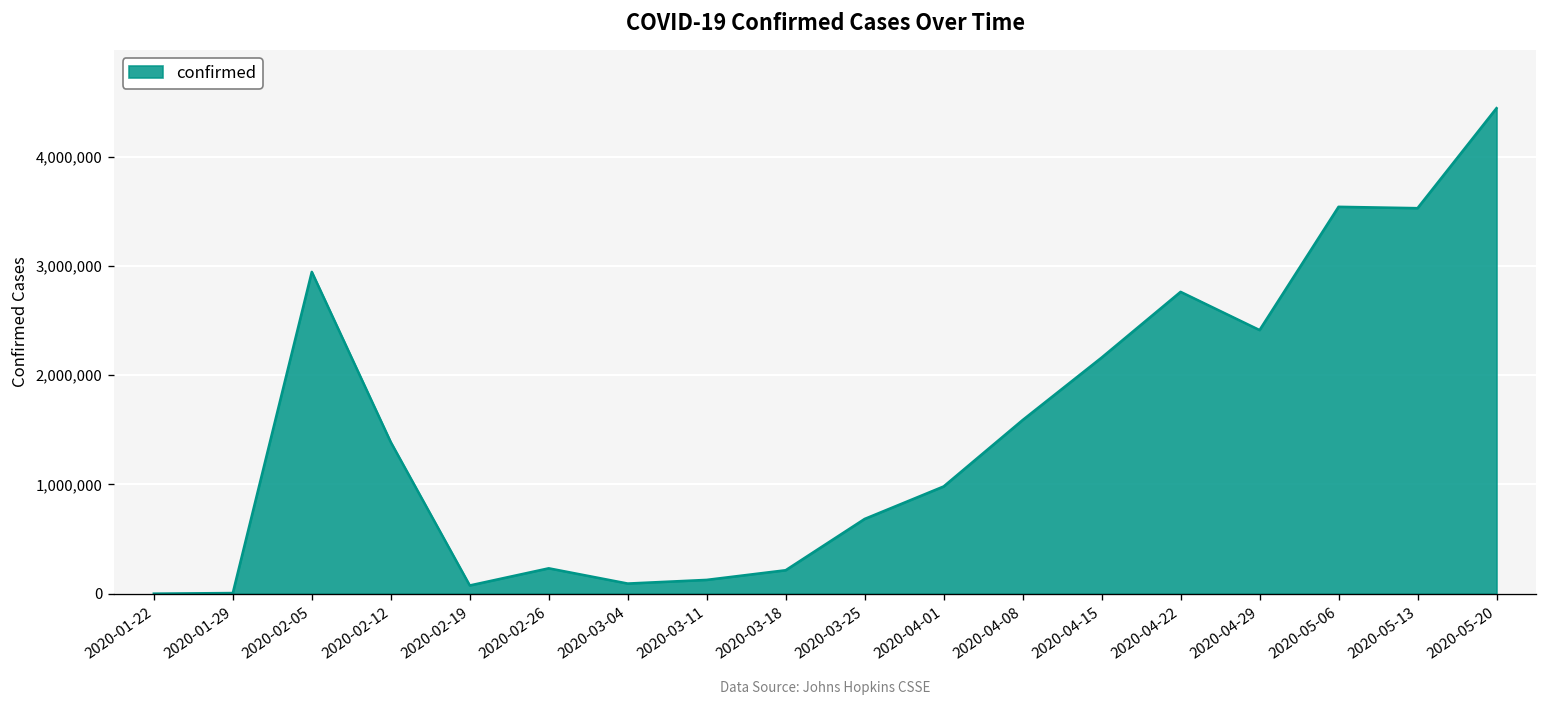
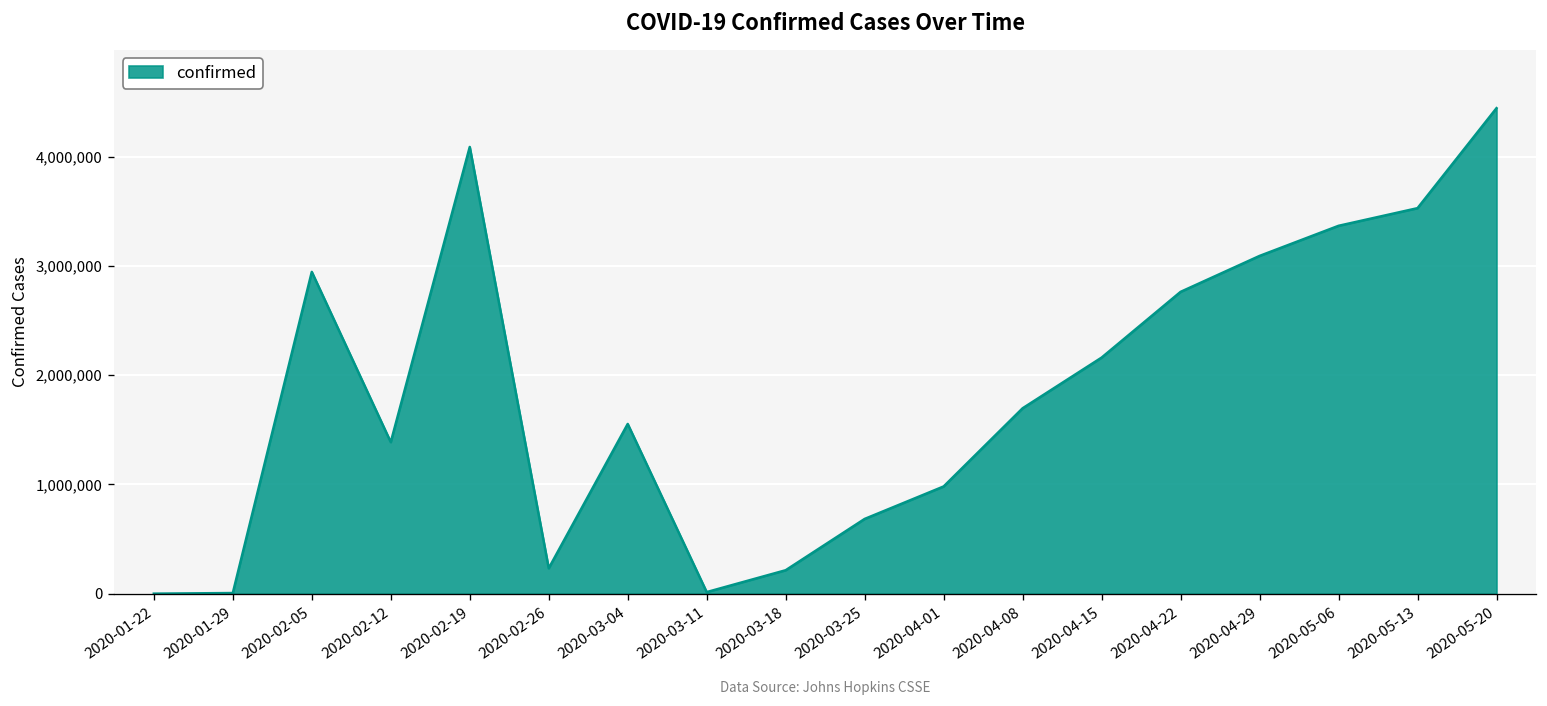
2020-02-19: 100,000 -> 4,100,000
2020-03-04: 100,000 -> 1,600,000
2020-03-11: 100,000 -> 0
2020-04-08: 1,600,000 -> 1,700,000
2020-04-29: 2,400,000 -> 3,100,000
2020-05-06: 3,500,000 -> 3,400,000
